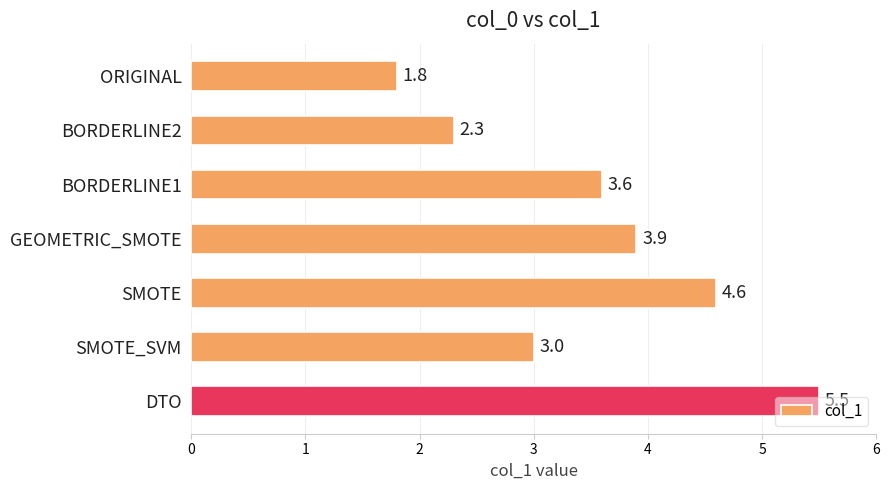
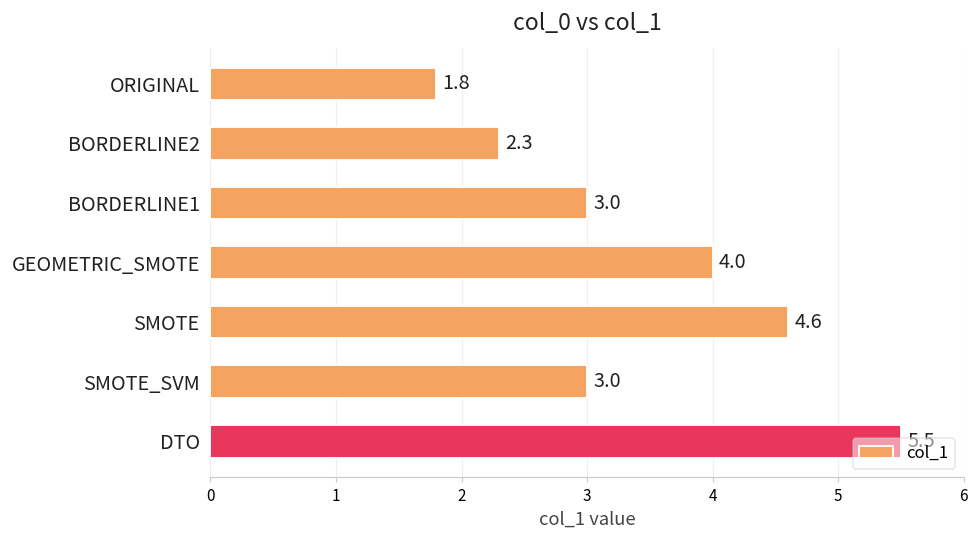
BORDERLINE1: 3.6 -> 3.0
GEOMETRIC_SMOTE: 3.9 -> 4.0
